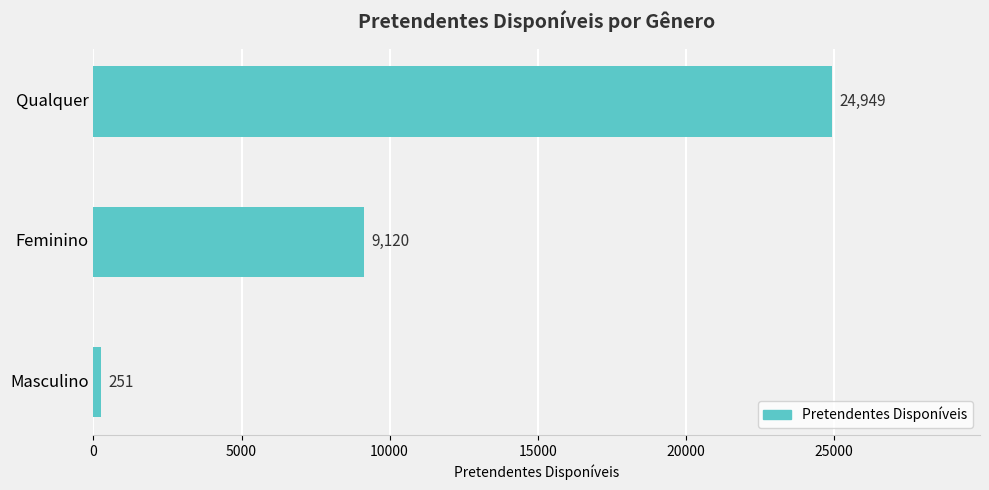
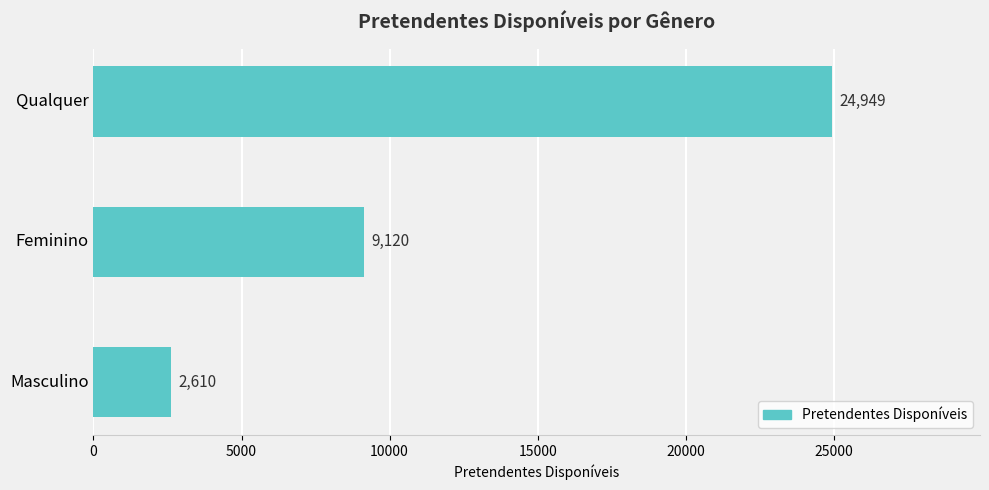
Masculino: 251 -> 2,610
